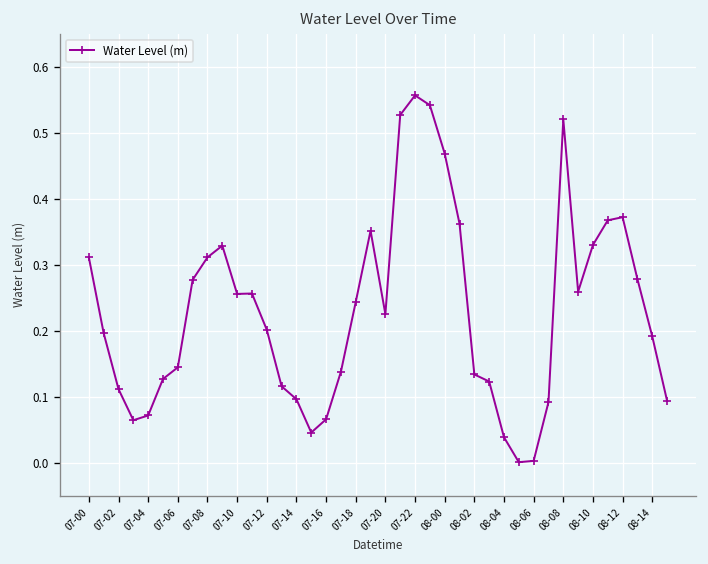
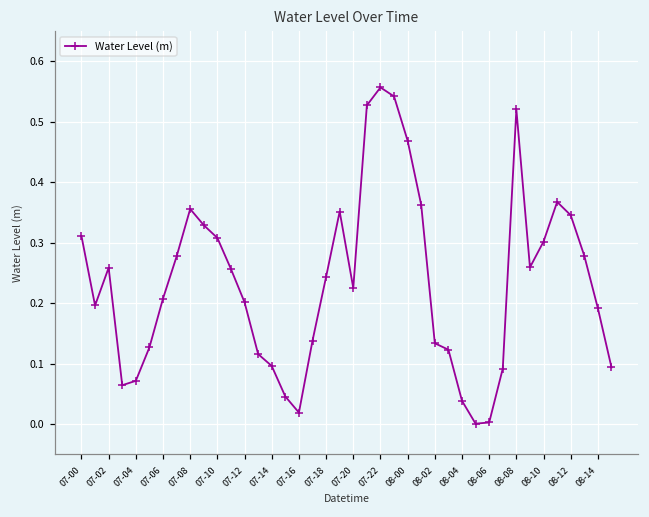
07-02: 0.11 -> 0.26
07-06: 0.14 -> 0.21
07-08: 0.31 -> 0.36
07-10: 0.26 -> 0.31
07-16: 0.07 -> 0.02
08-10: 0.33 -> 0.30
08-12: 0.37 -> 0.35
